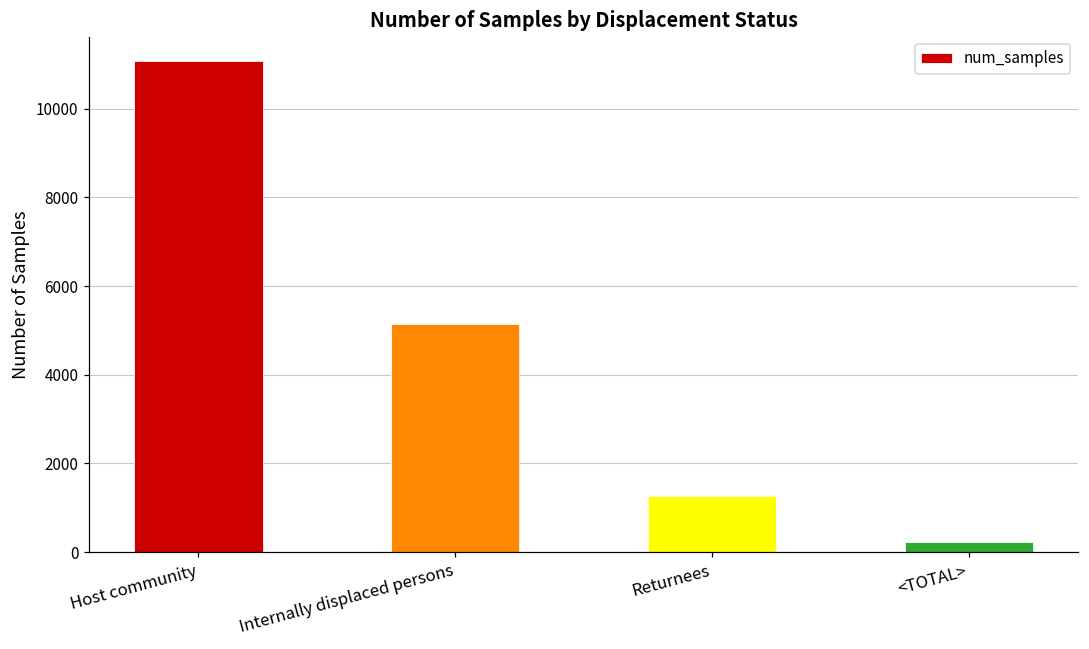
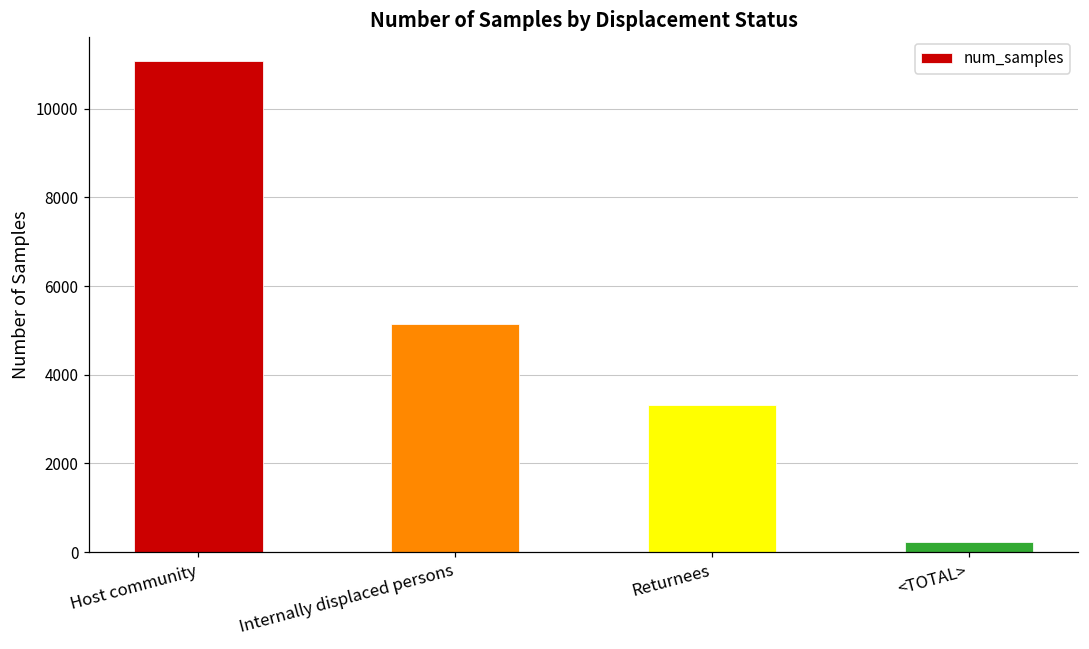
Returnees: 1300 -> 3300
